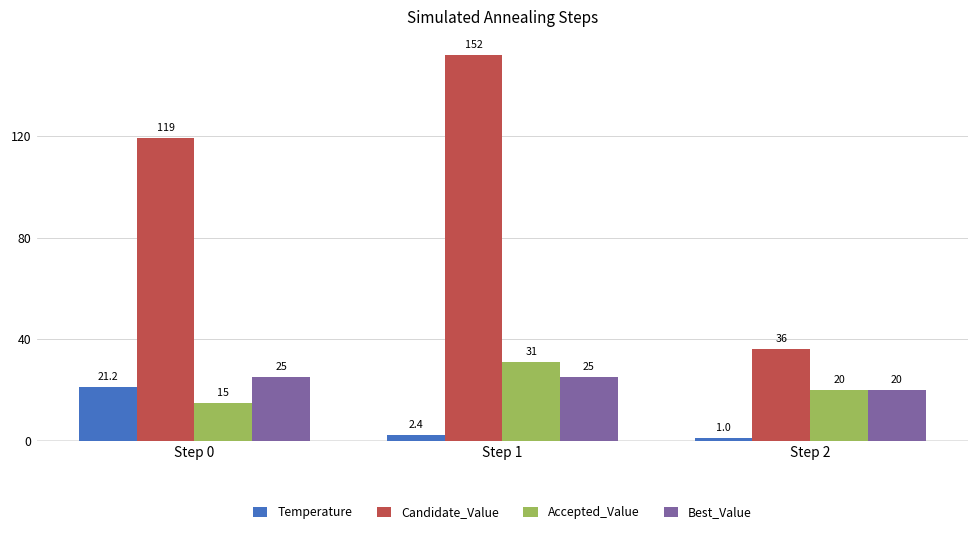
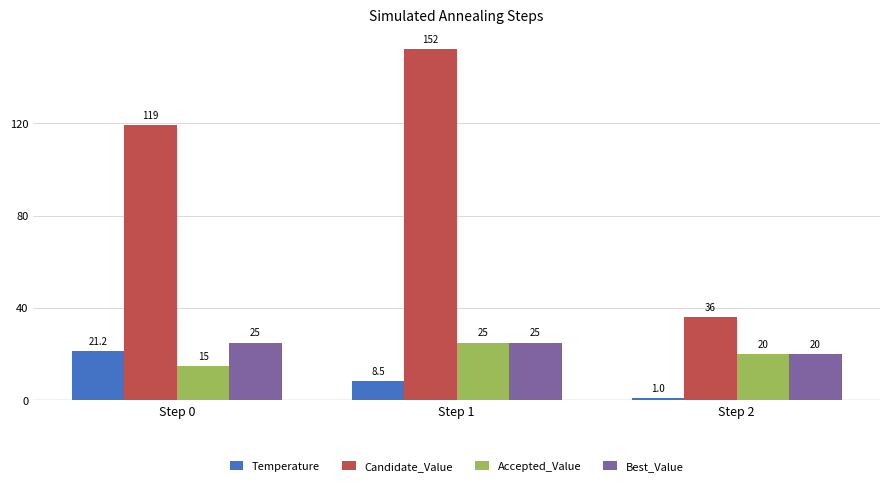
Temperature, Step 1: 2.4 -> 8.5
Accepted_Value, Step 1: 31 -> 25
